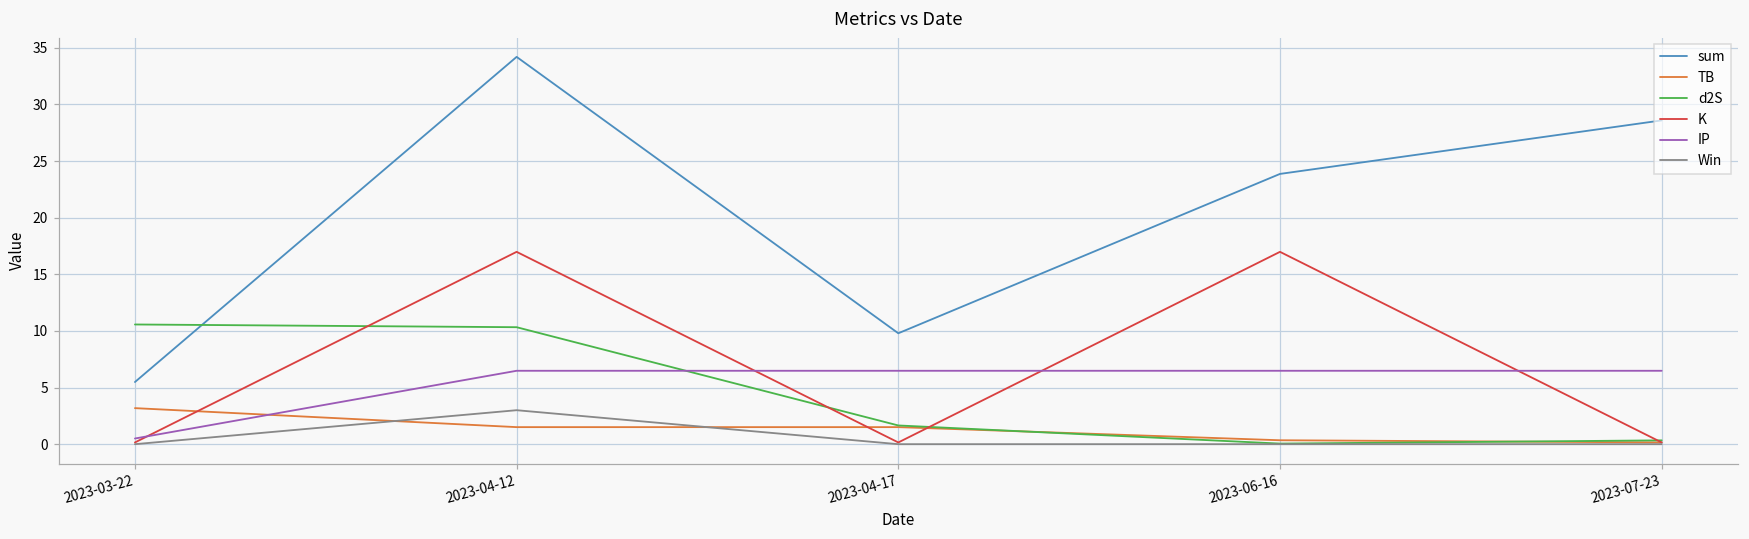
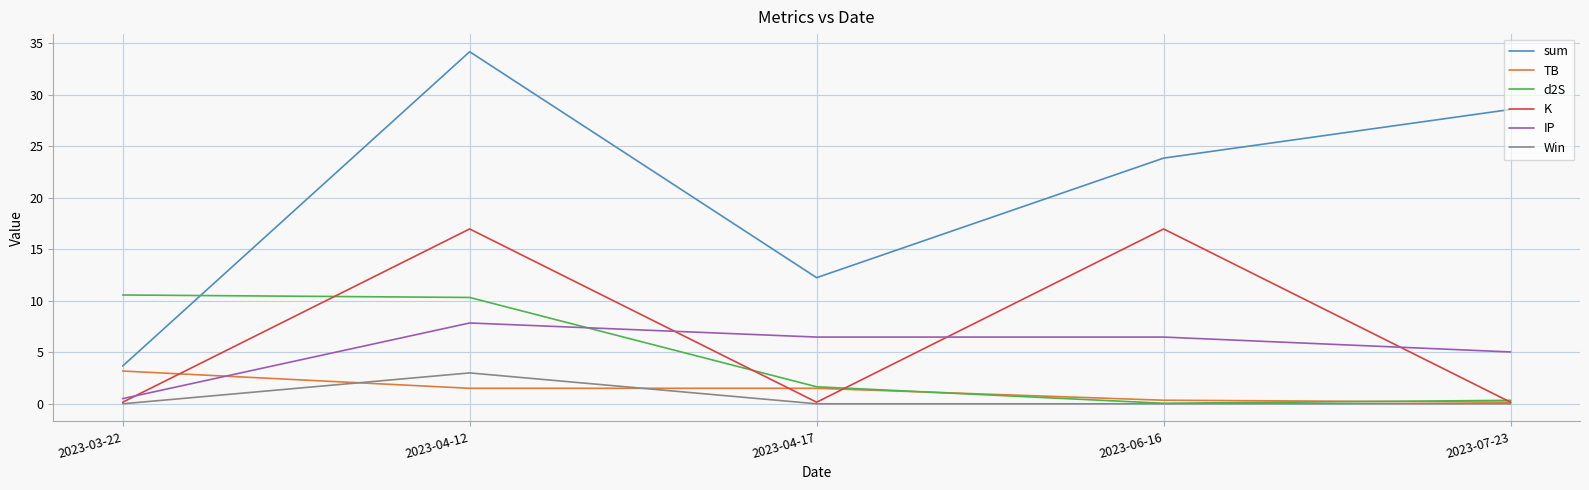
sum, 2023-03-22: 5.5 -> 3.7
IP, 2023-04-12: 6.5 -> 7.9
sum, 2023-04-17: 9.8 -> 12.3
IP, 2023-07-23: 6.5 -> 5.0
